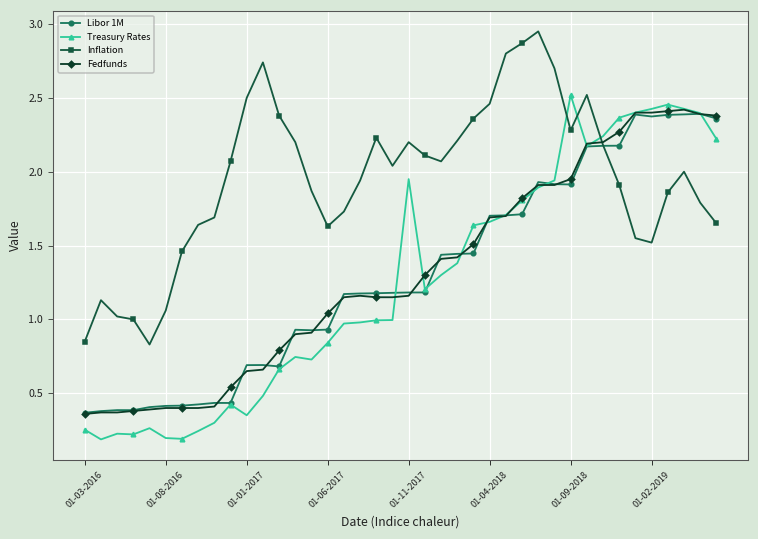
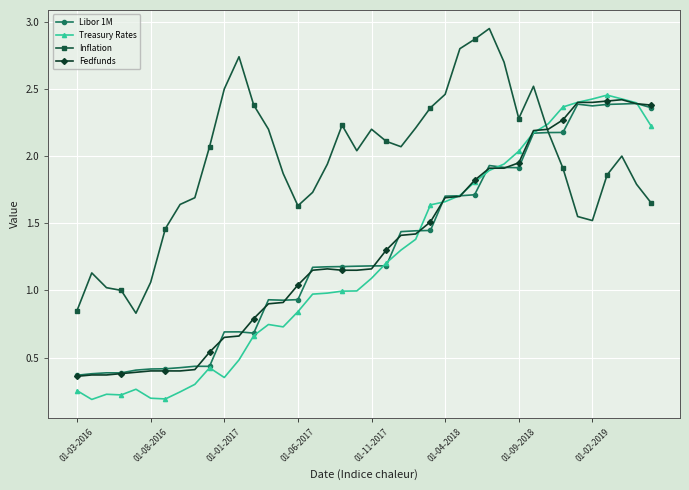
Treasury Rates, 01-11-2017: 1.95 -> 1.09
Treasury Rates, 01-09-2018: 2.52 -> 2.04
